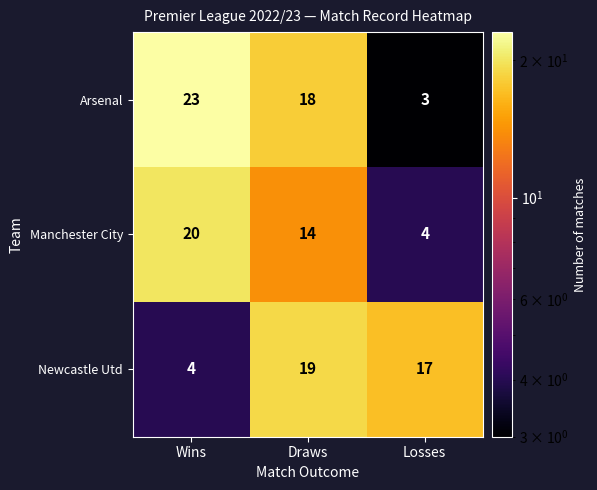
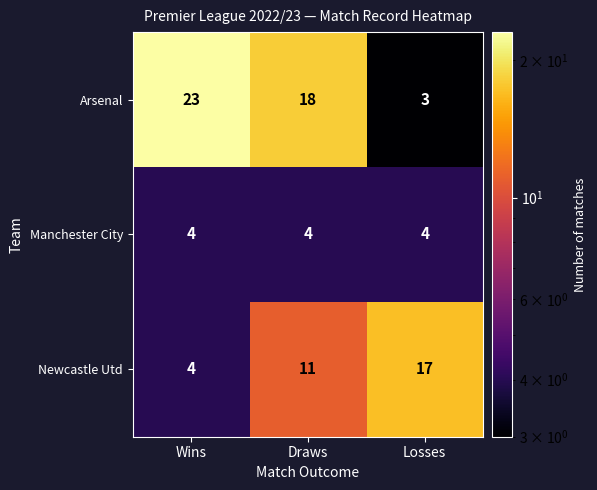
Manchester City, Wins: 20 -> 4
Manchester City, Draws: 14 -> 4
Newcastle Utd, Draws: 19 -> 11
